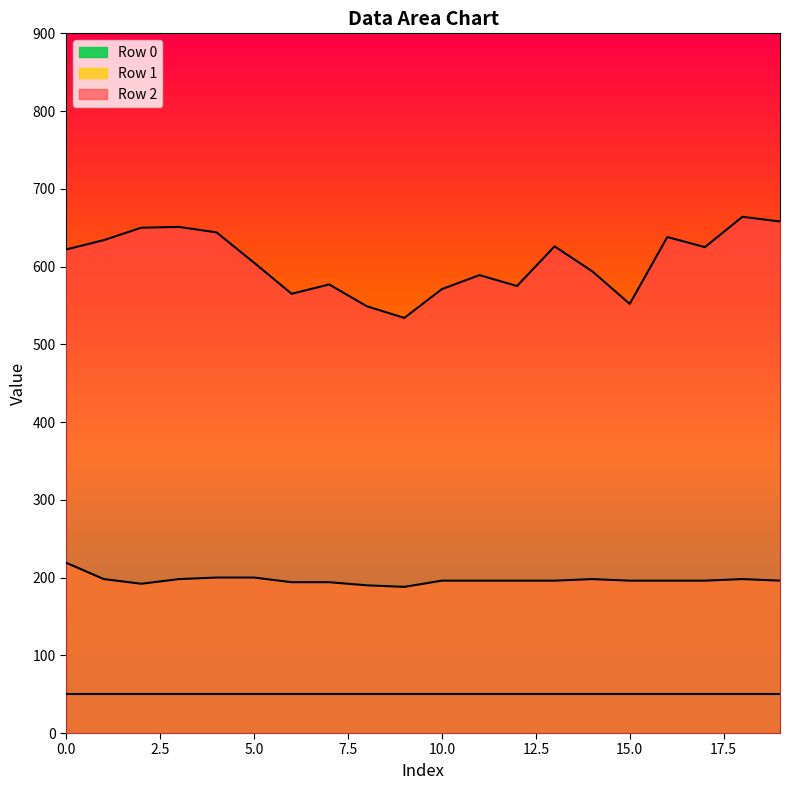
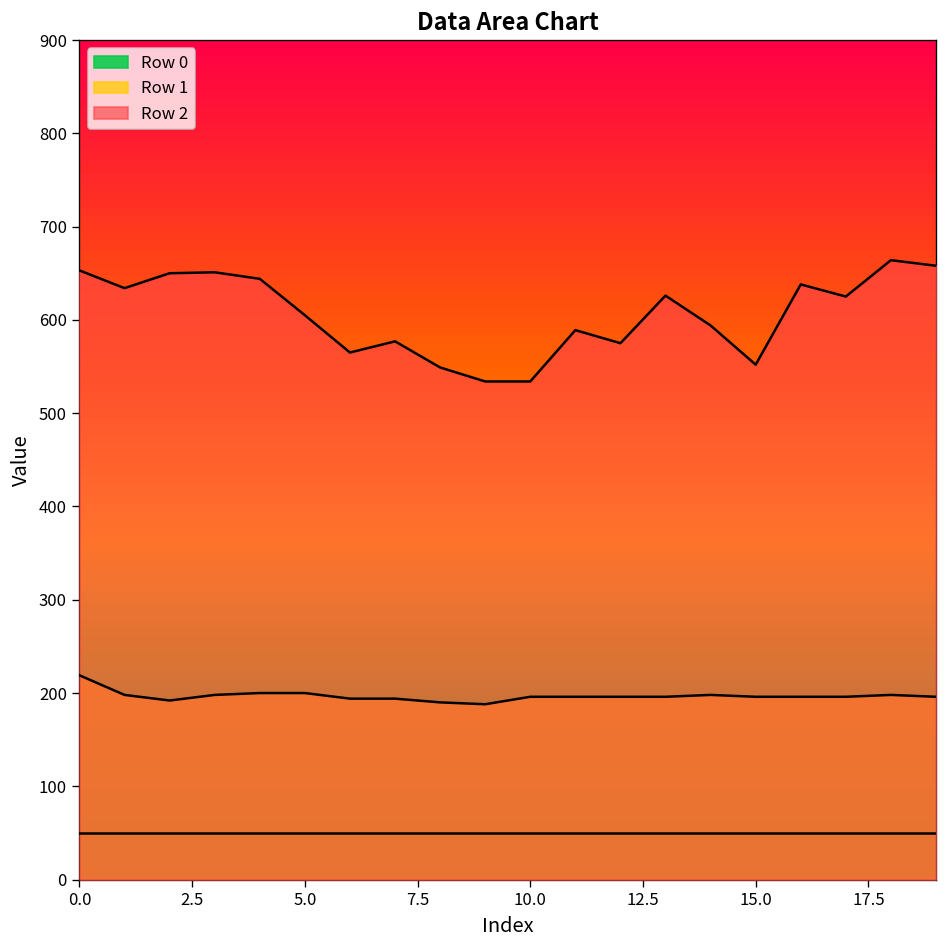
Row 2, 0.0: 620 -> 650
Row 2, 10.0: 570 -> 530
